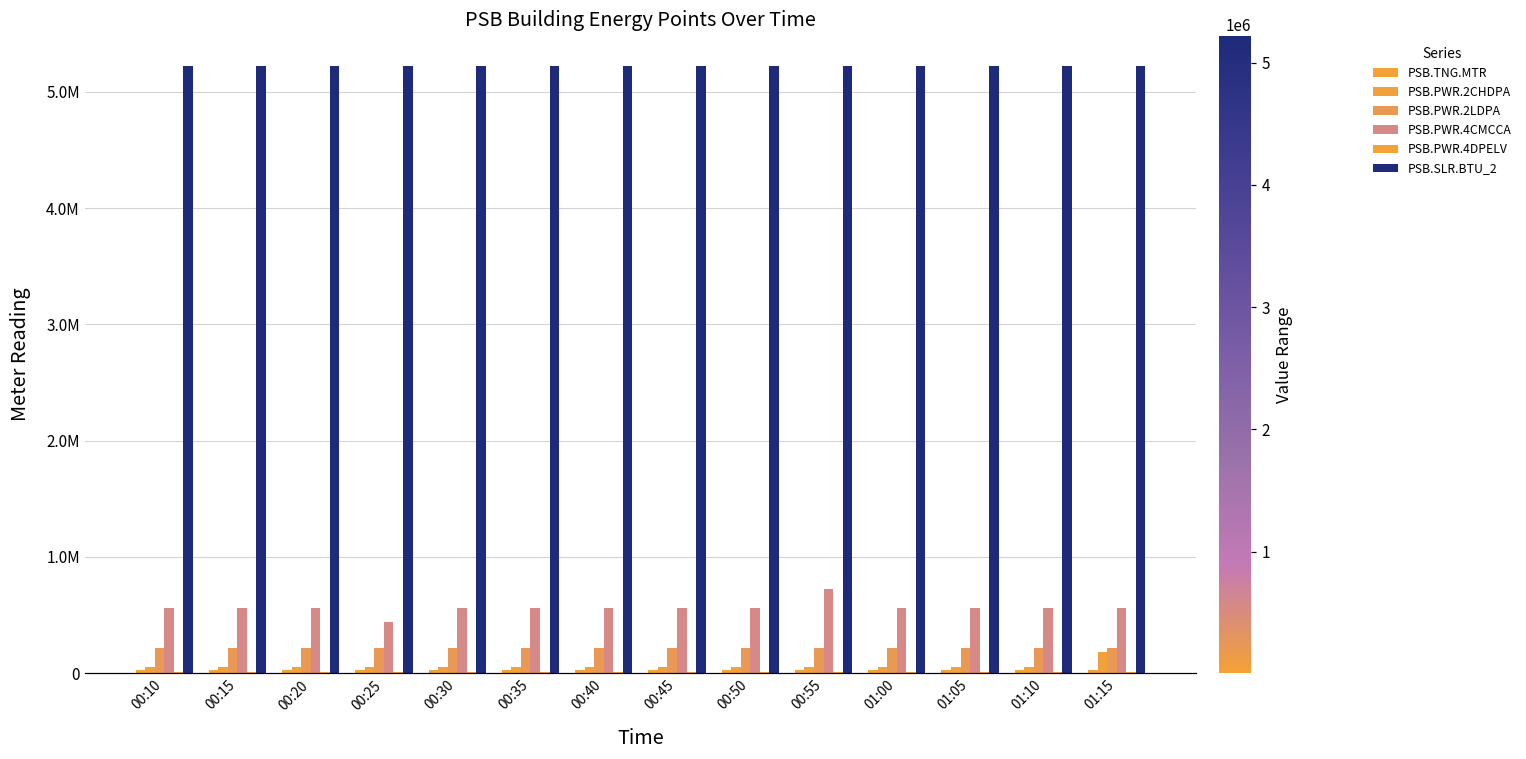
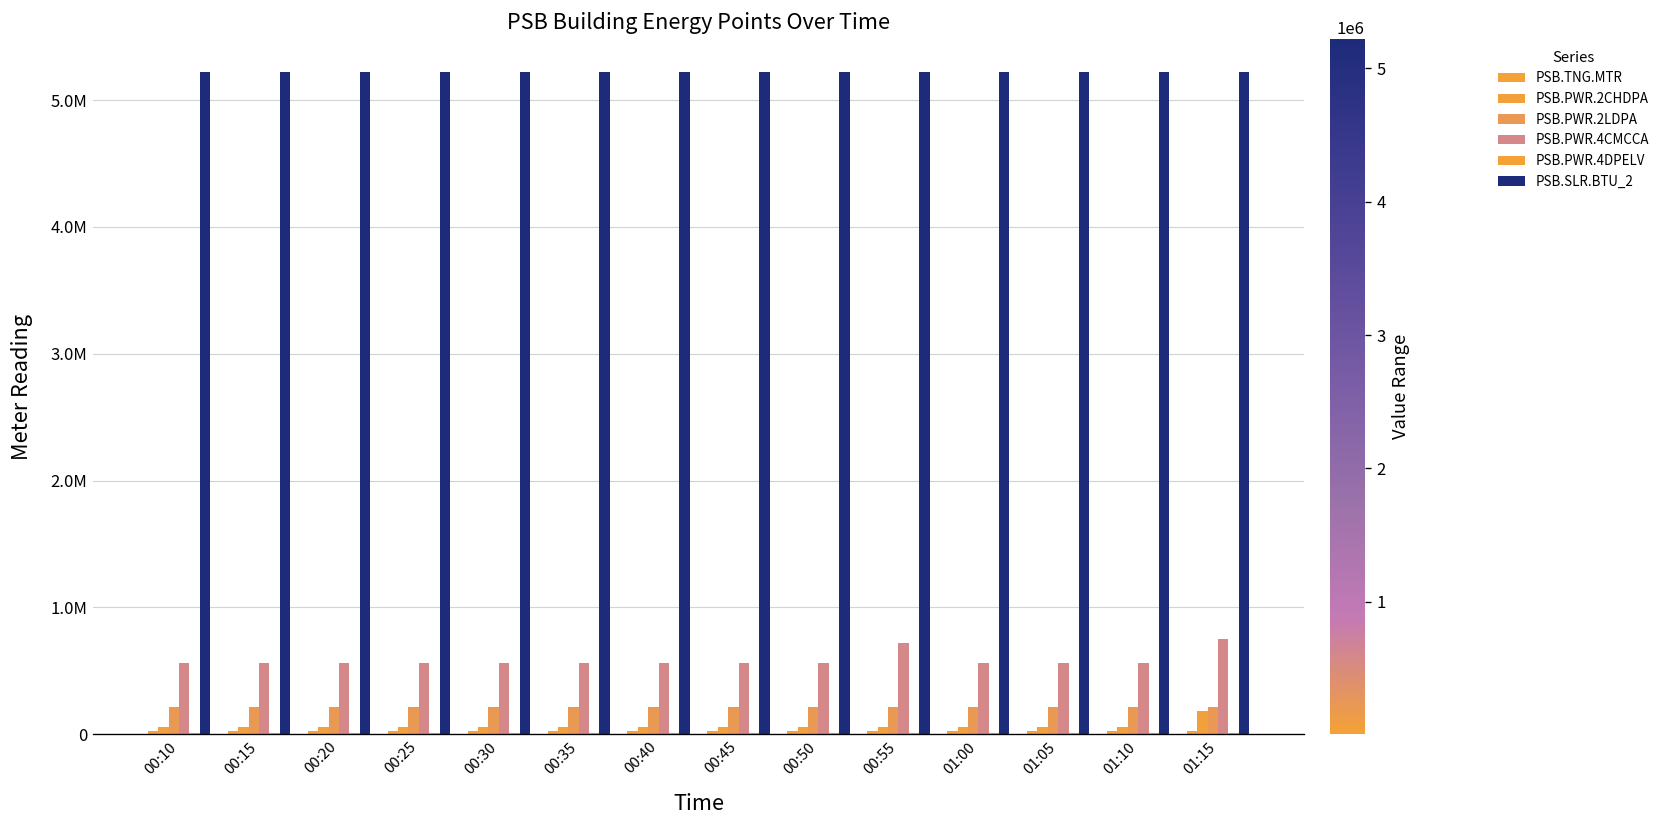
PSB.PWR.4CMCCA, 00:25: 440000 -> 560000
PSB.PWR.4CMCCA, 01:15: 560000 -> 750000
